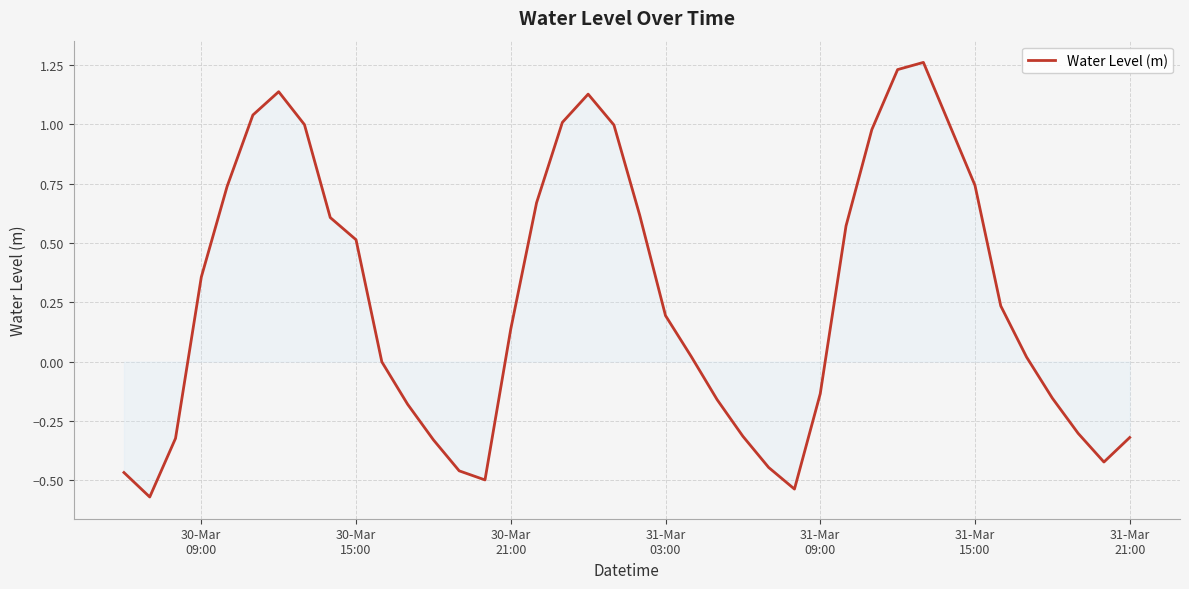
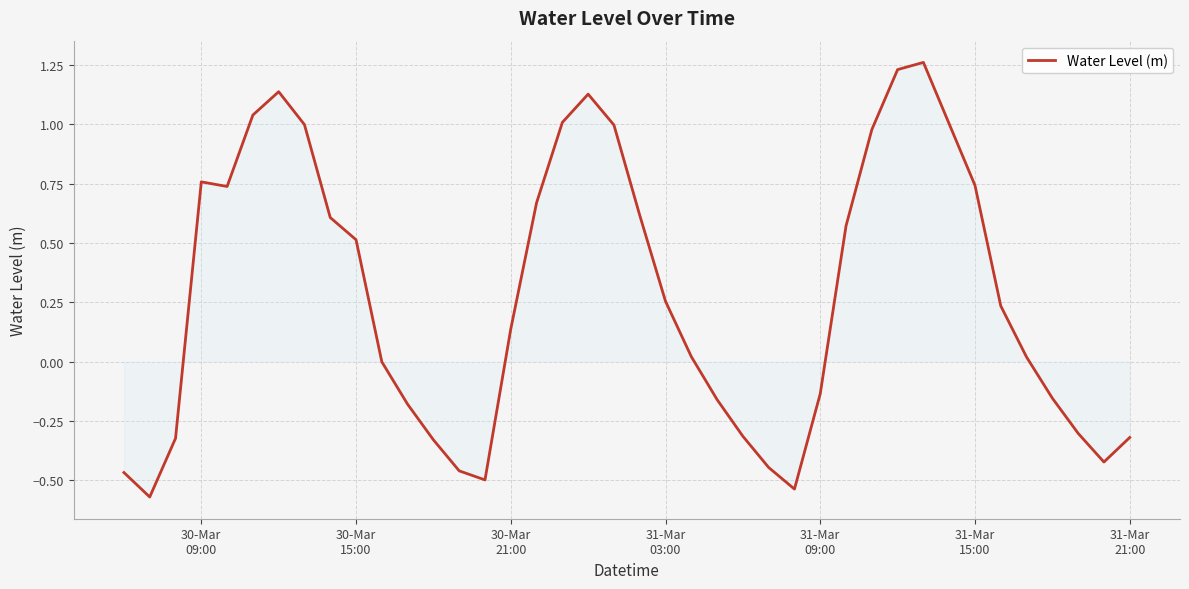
Water Level (m), 30-Mar 09:00: 0.36 -> 0.76
Water Level (m), 31-Mar 03:00: 0.19 -> 0.25
